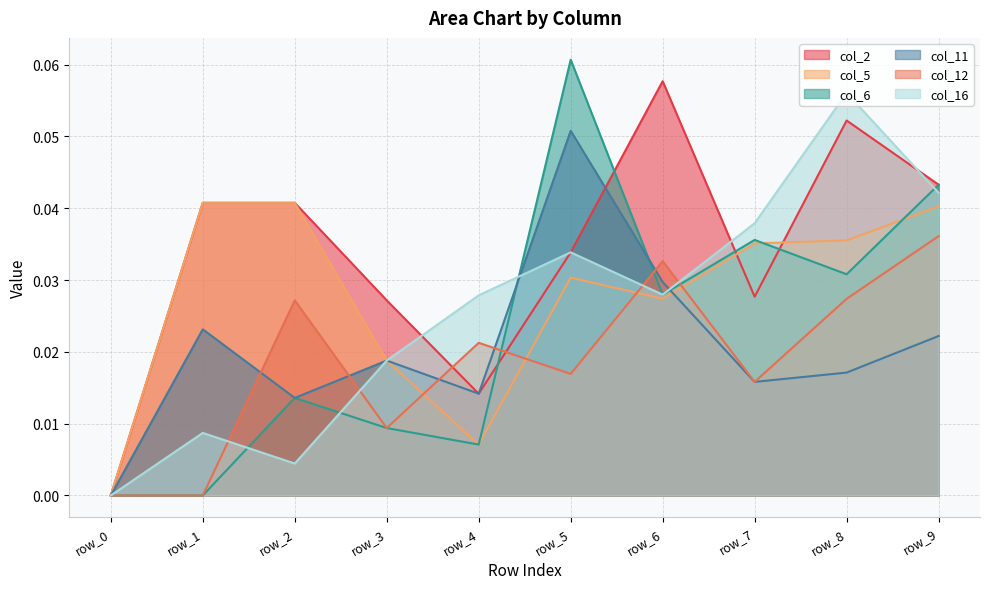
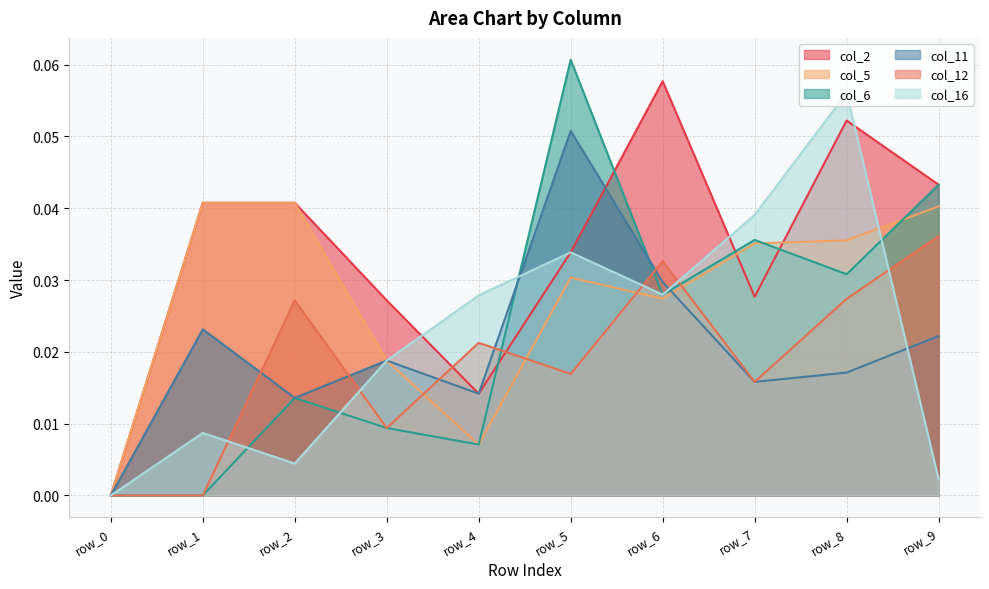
col_16, row_7: 0.038 -> 0.039
col_16, row_9: 0.042 -> 0.002
